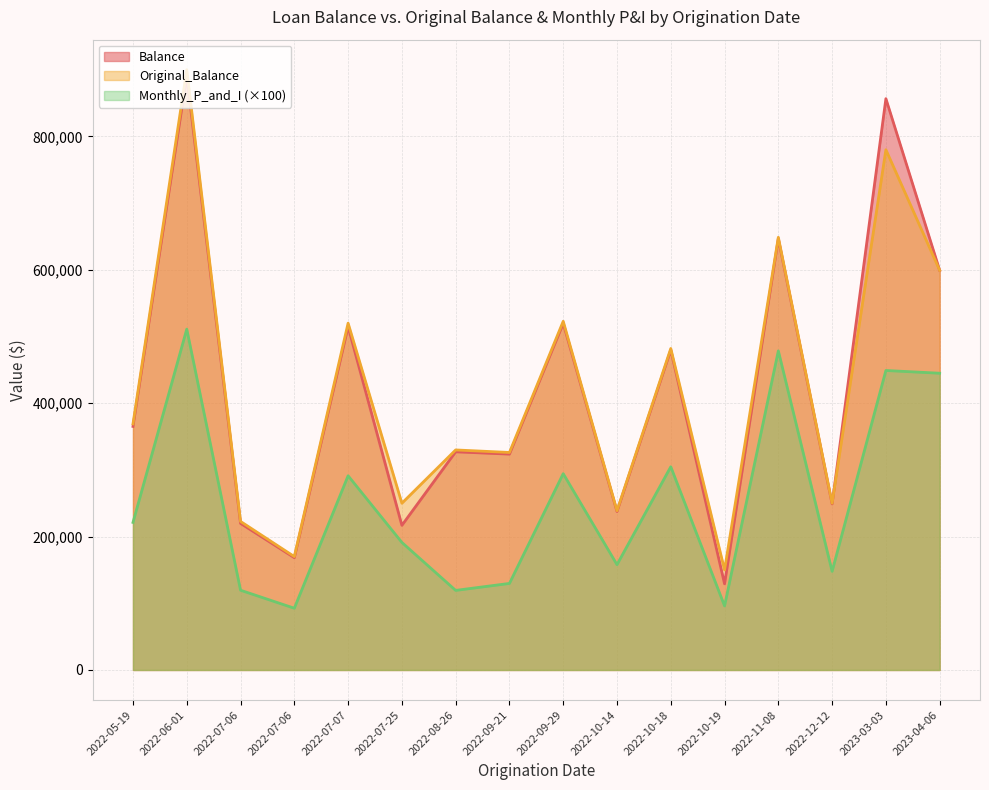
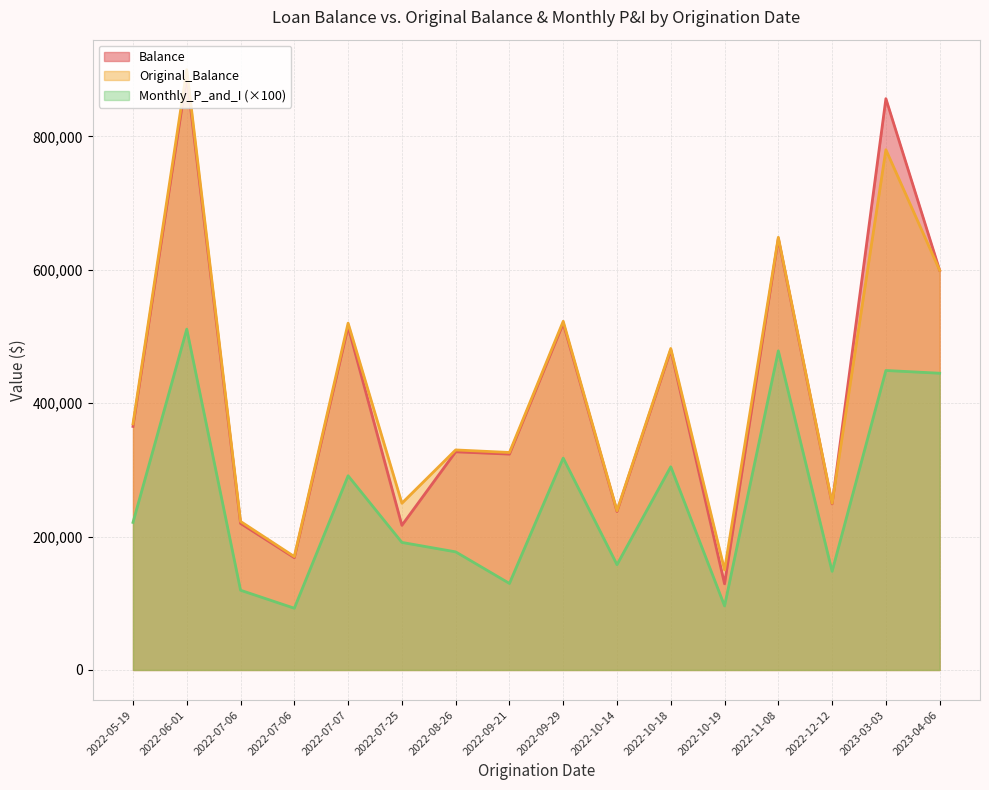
Monthly_P_and_I (×100), 2022-08-26: 120,000 -> 180,000
Monthly_P_and_I (×100), 2022-09-29: 290,000 -> 320,000
